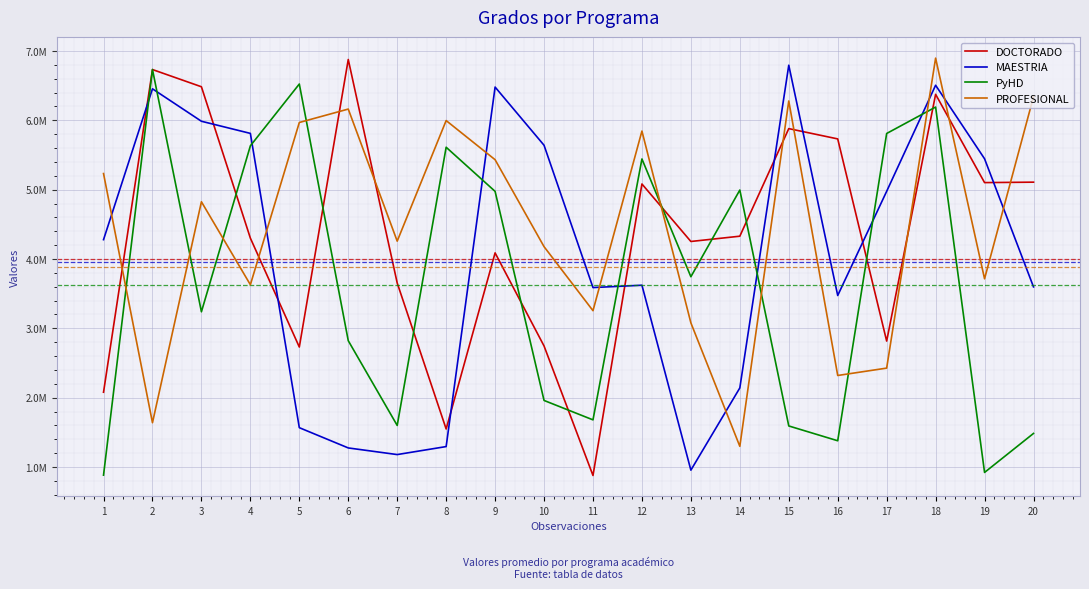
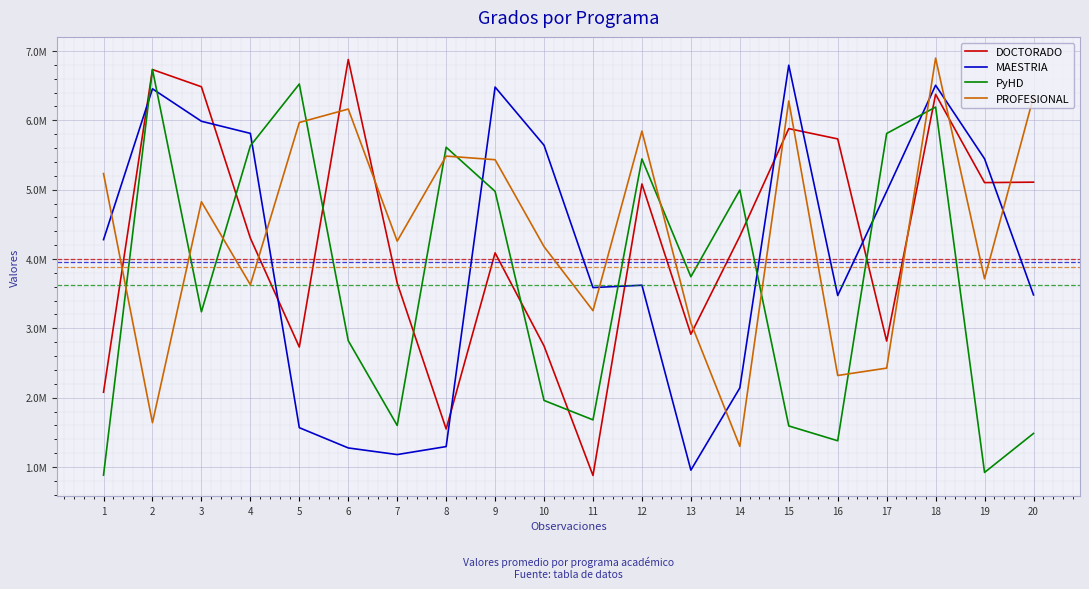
PROFESIONAL, 8: 6000000 -> 5500000
DOCTORADO, 13: 4300000 -> 2900000
MAESTRIA, 20: 3600000 -> 3500000
